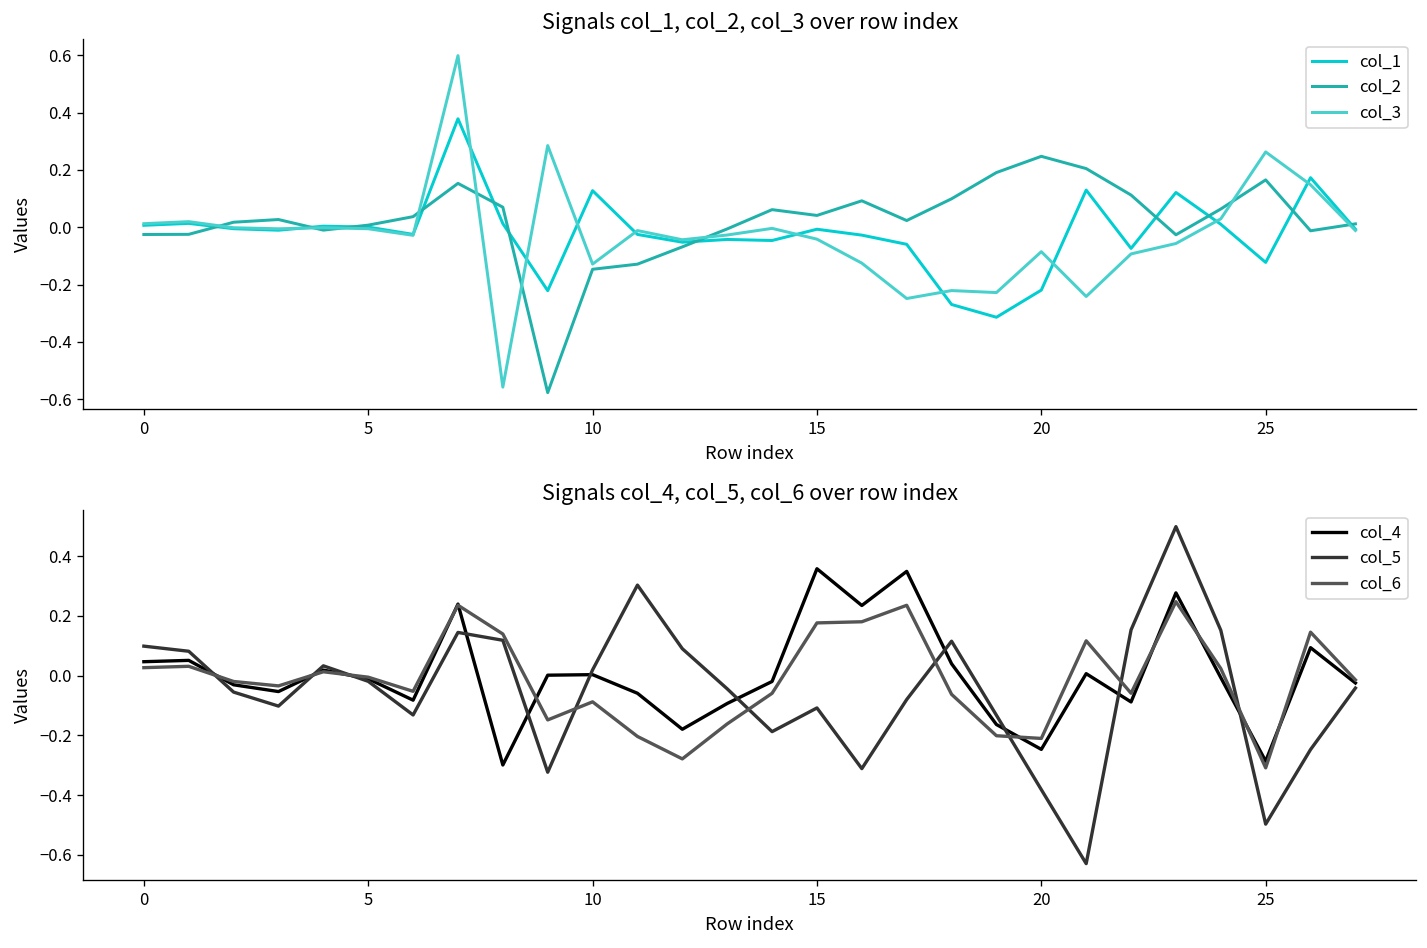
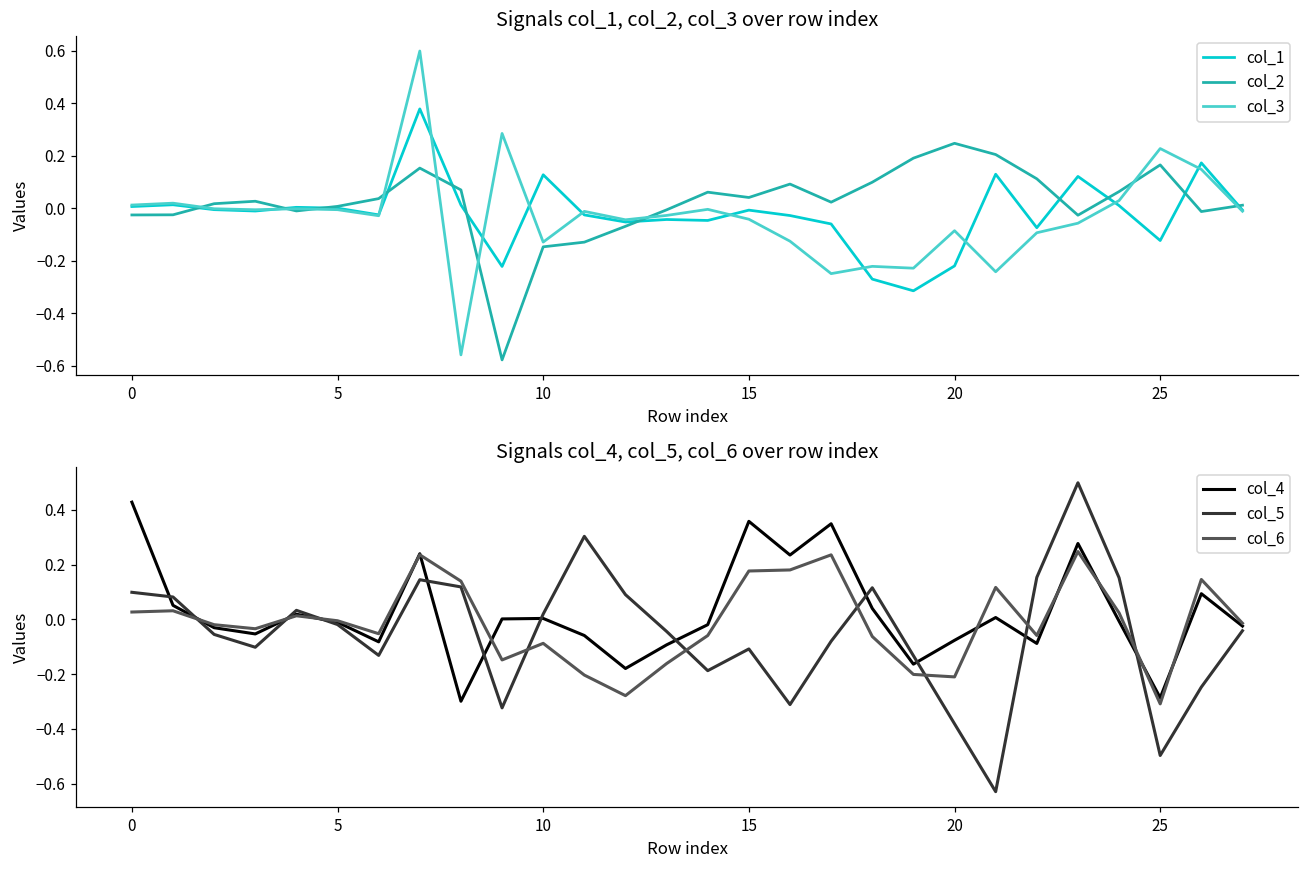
Signals col_1, col_2, col_3 over row index, col_3, 25: 0.26 -> 0.23
Signals col_4, col_5, col_6 over row index, col_4, 0: 0.05 -> 0.43
Signals col_4, col_5, col_6 over row index, col_4, 20: -0.25 -> -0.08
